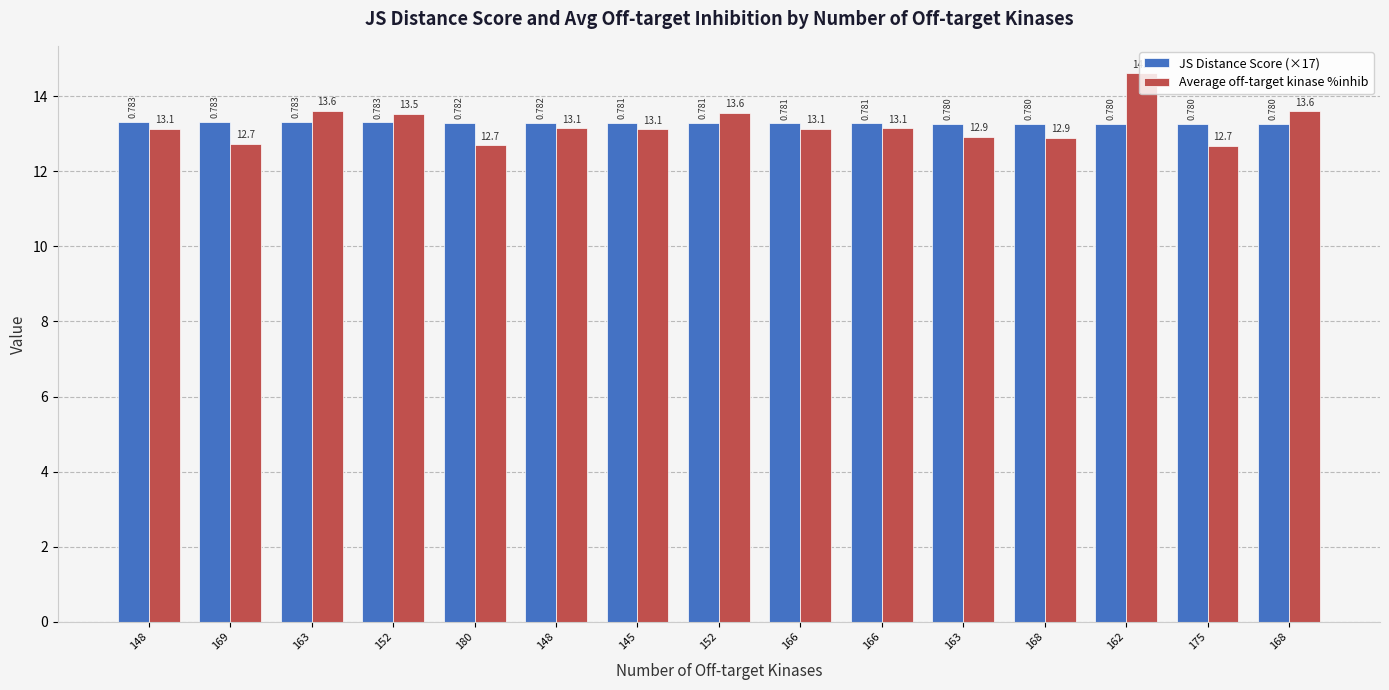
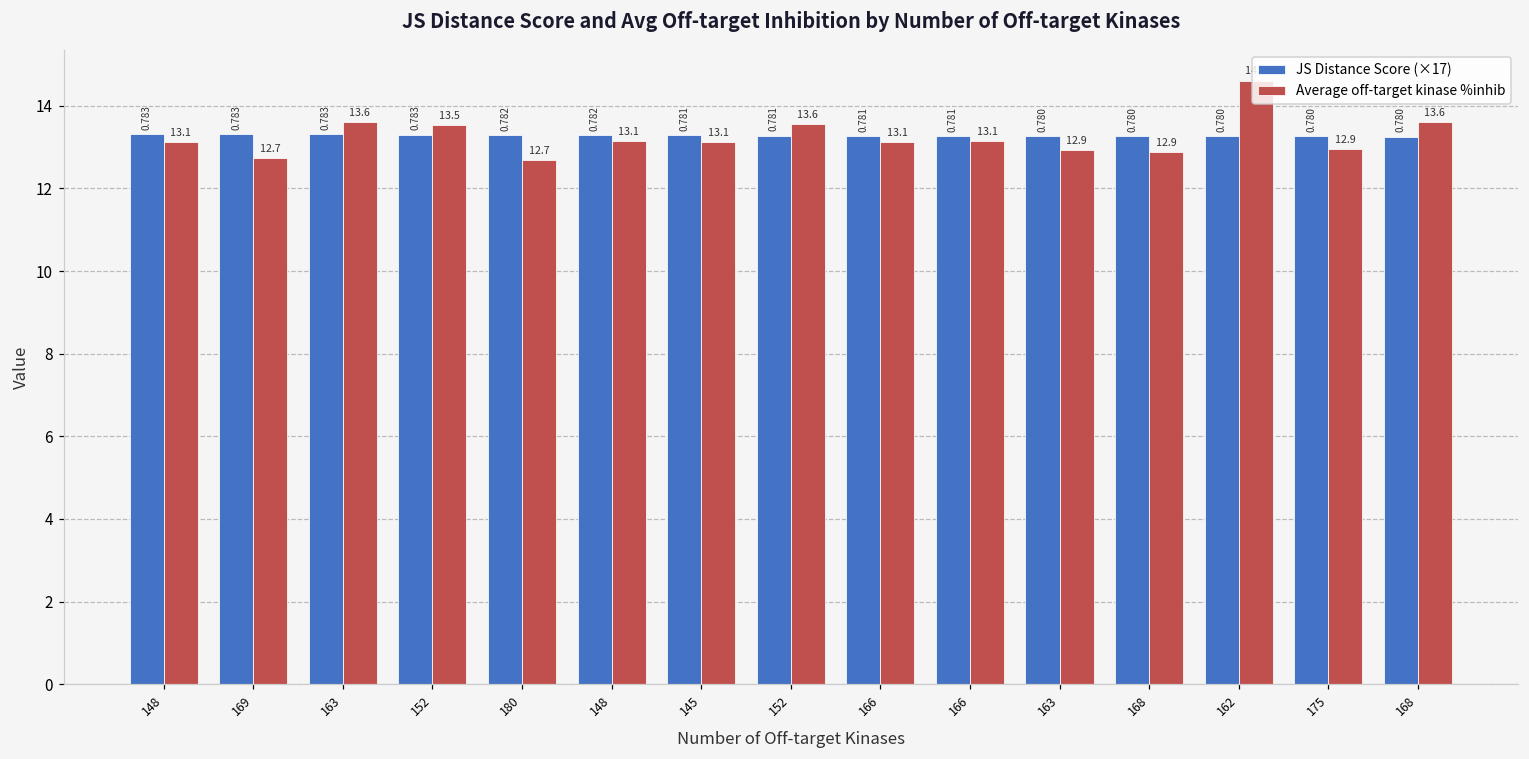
Average off-target kinase %inhib, 175: 12.7 -> 12.9
